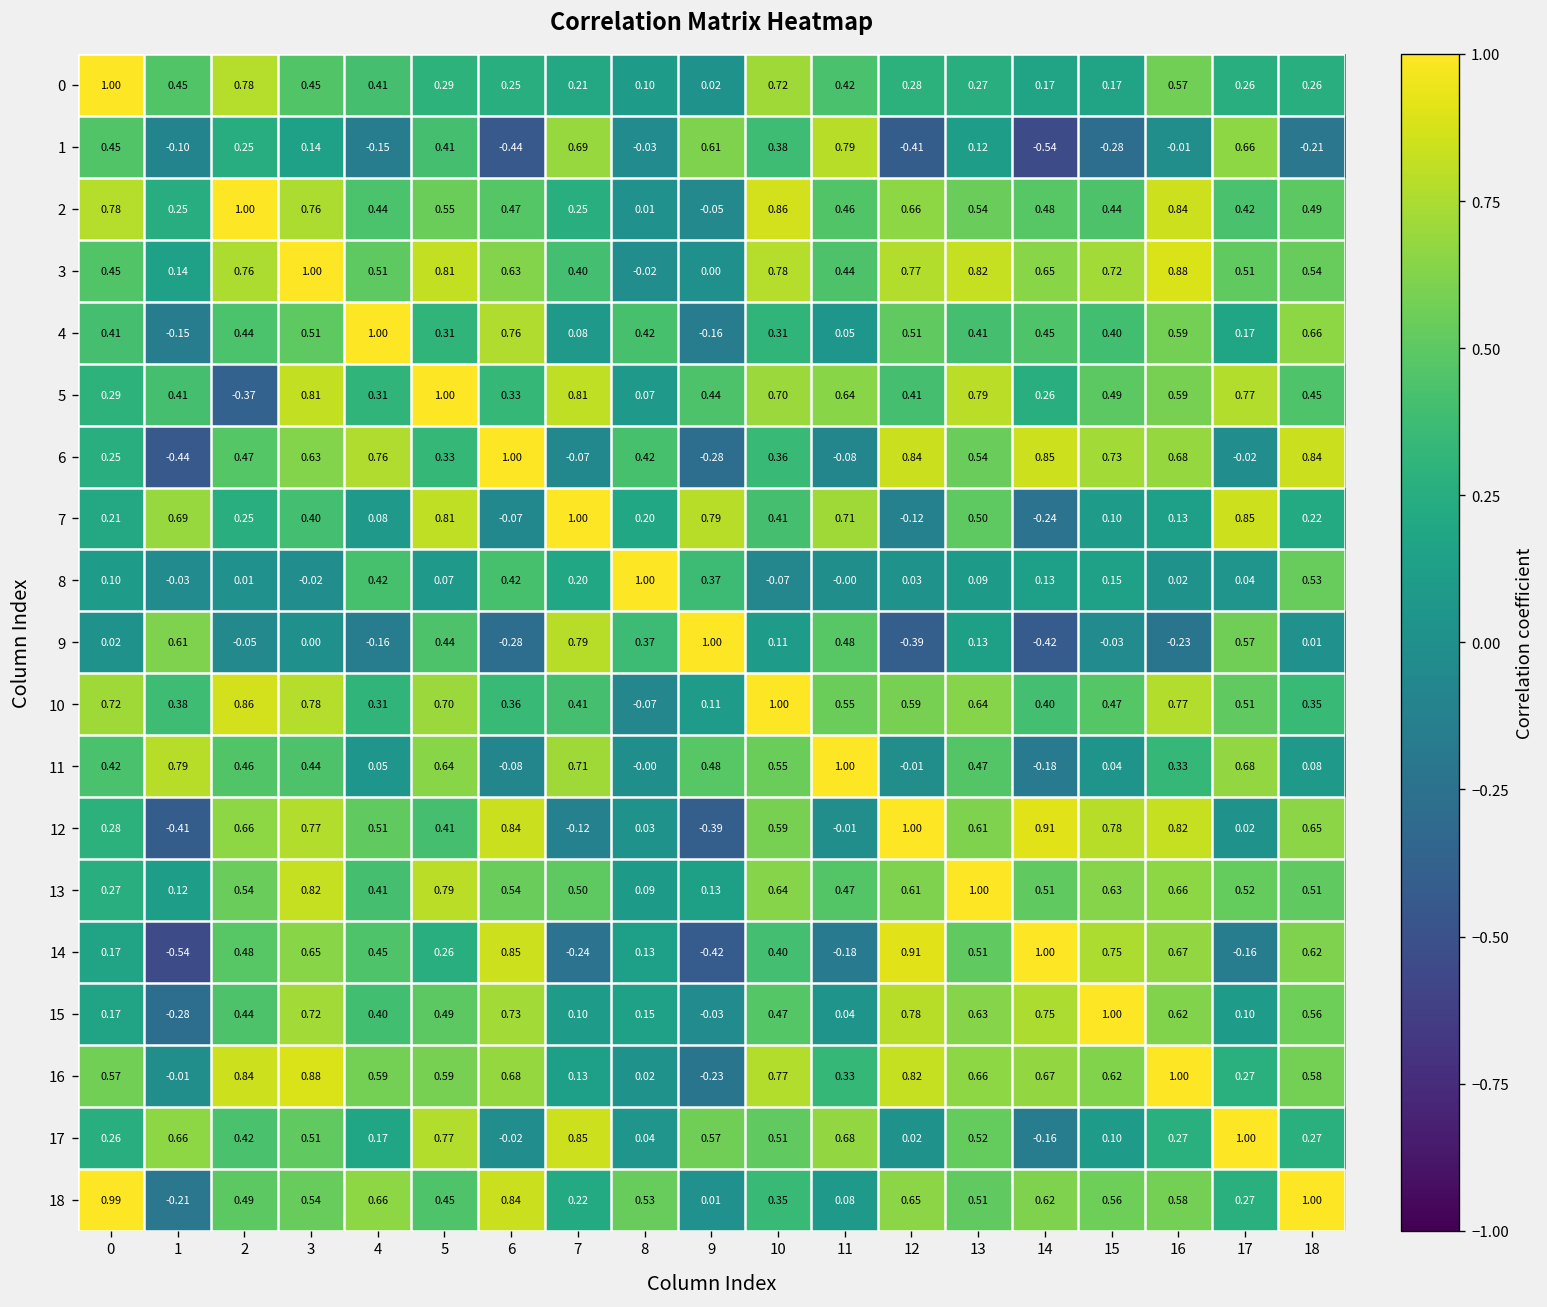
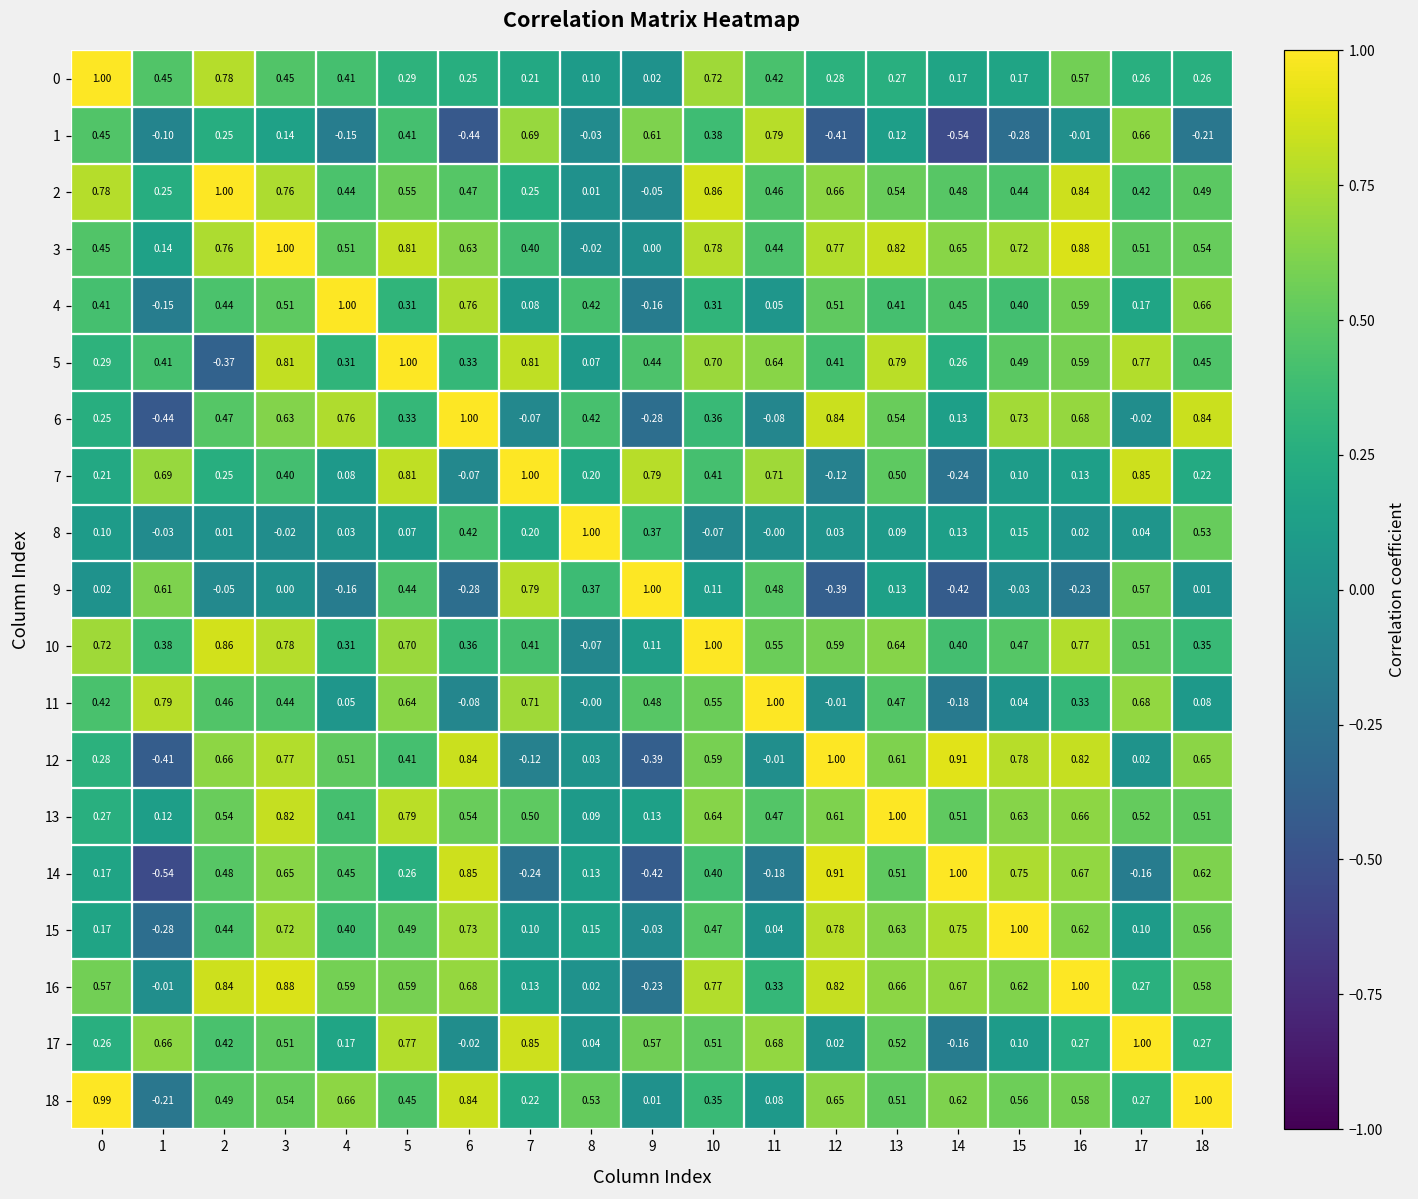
6, 14: 0.85 -> 0.13
8, 4: 0.42 -> 0.03
